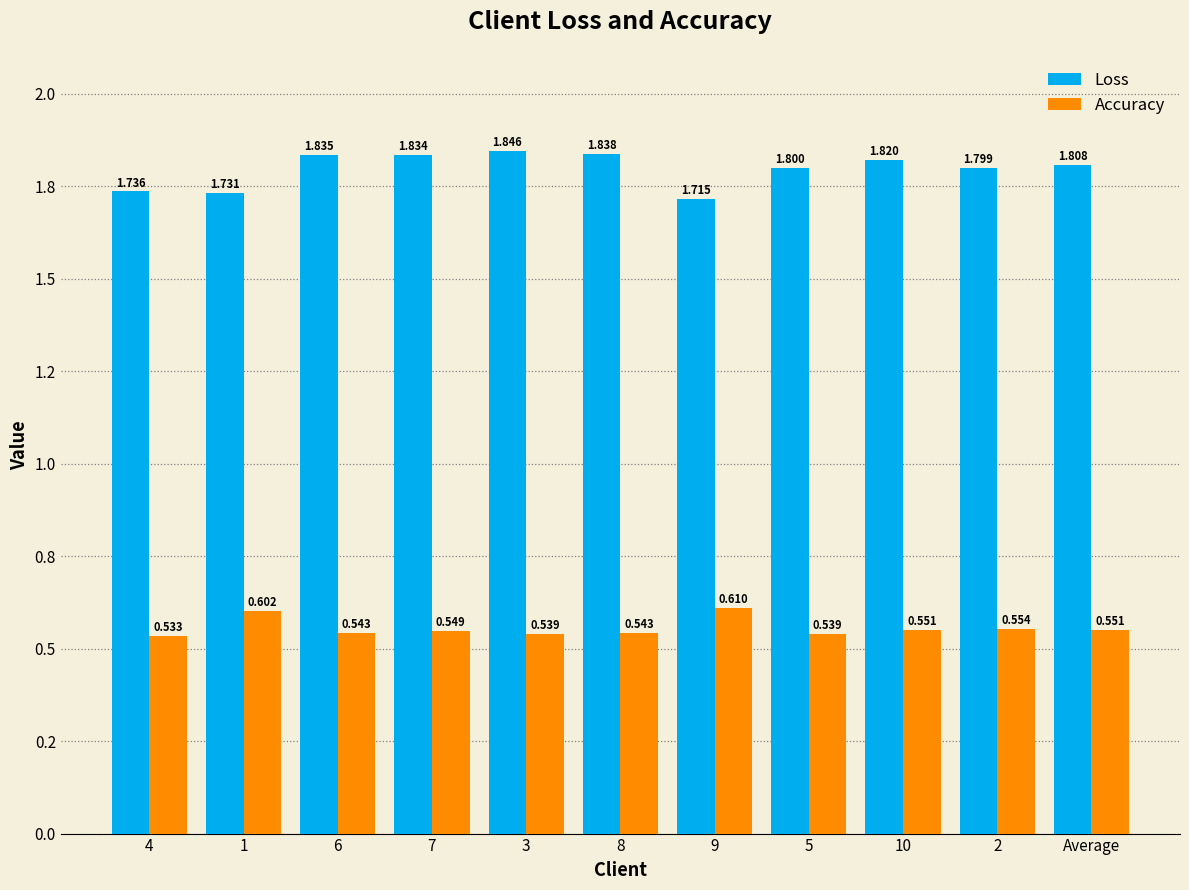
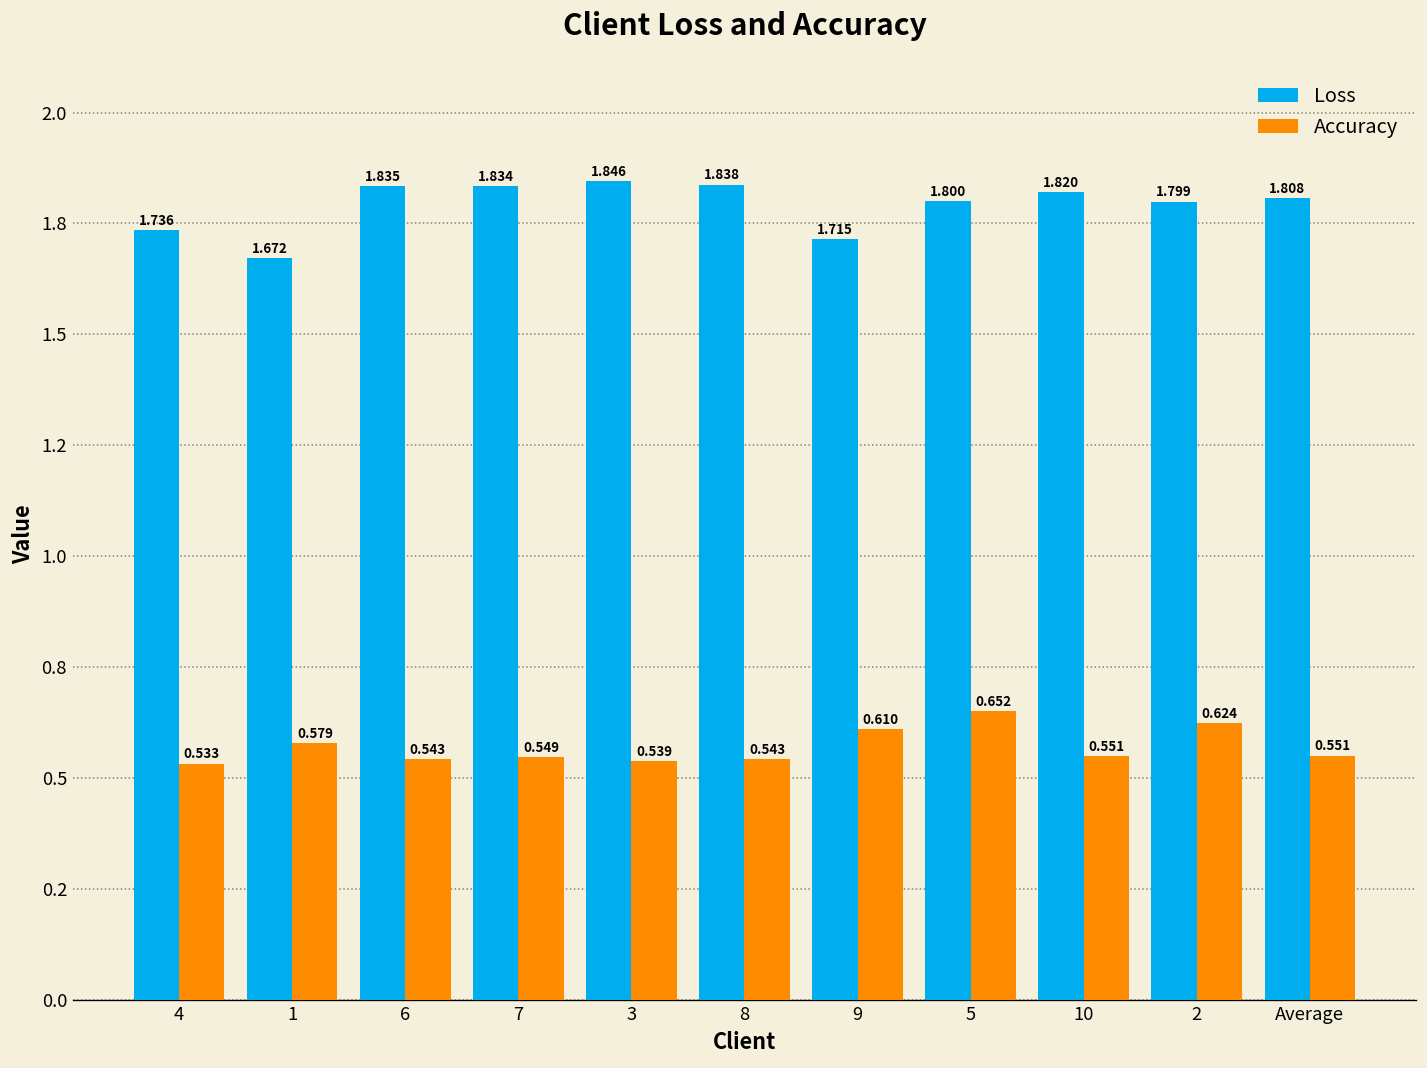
Loss, 1: 1.731 -> 1.672
Accuracy, 1: 0.602 -> 0.579
Accuracy, 5: 0.539 -> 0.652
Accuracy, 2: 0.554 -> 0.624
